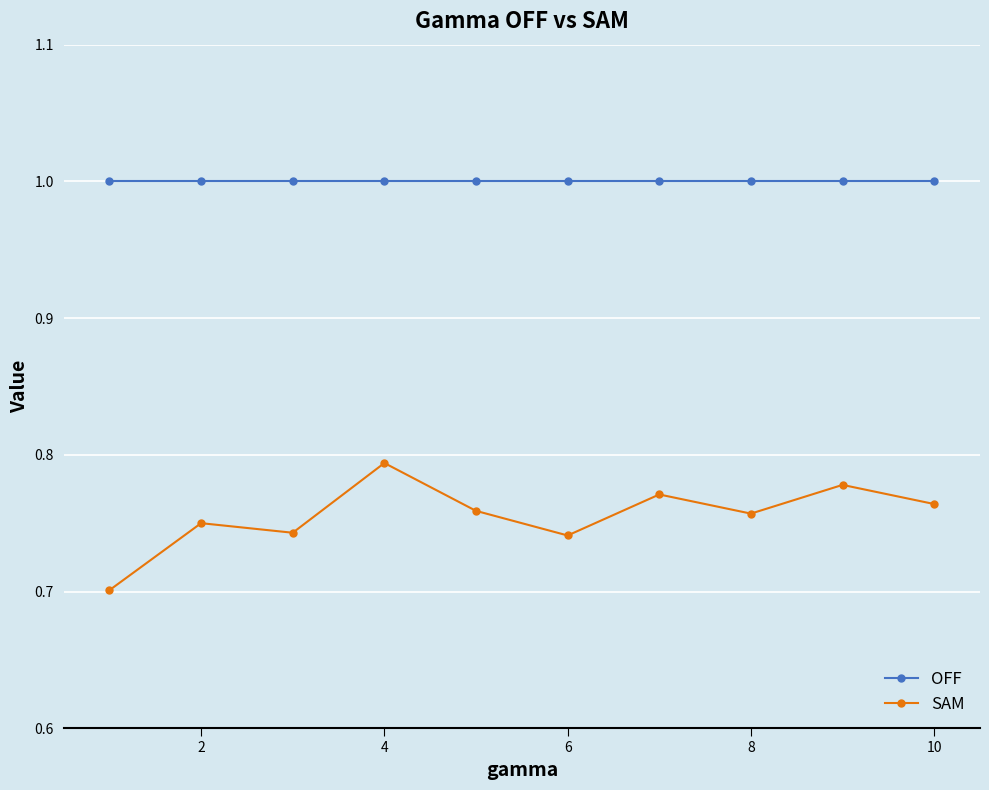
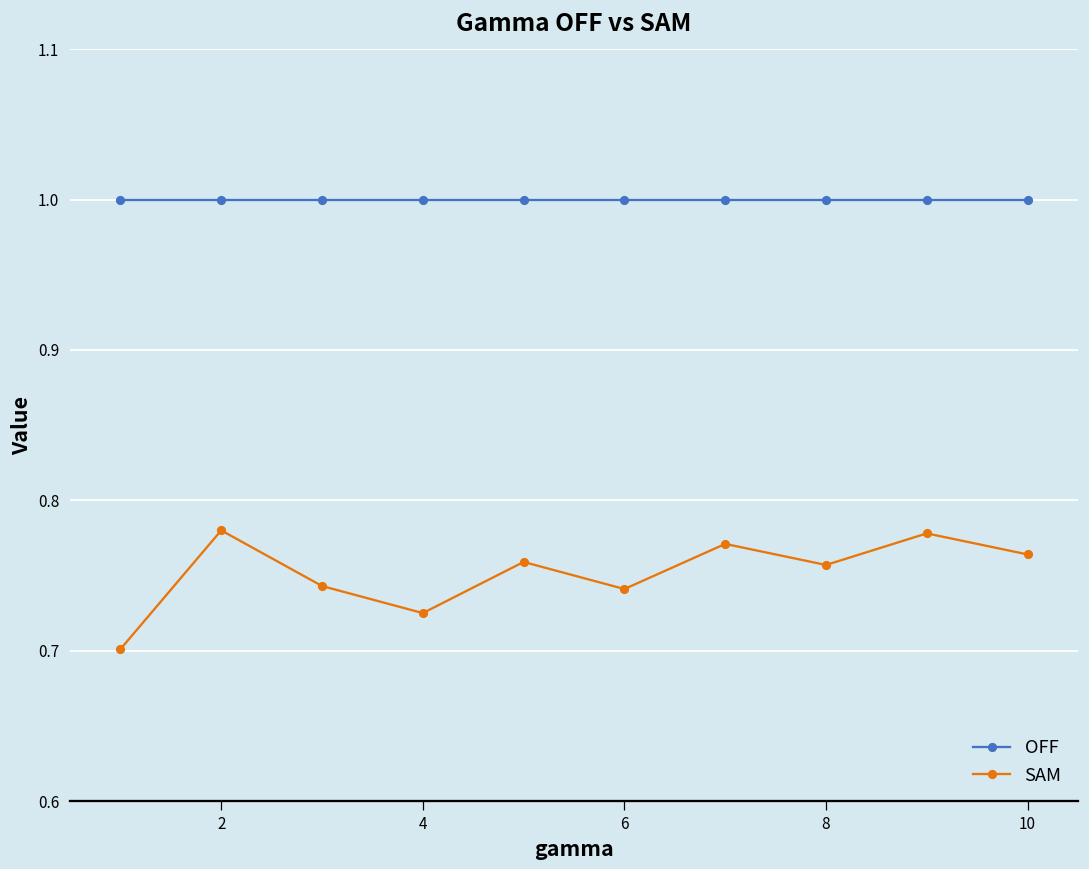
SAM, 2: 0.75 -> 0.78
SAM, 4: 0.794 -> 0.725
